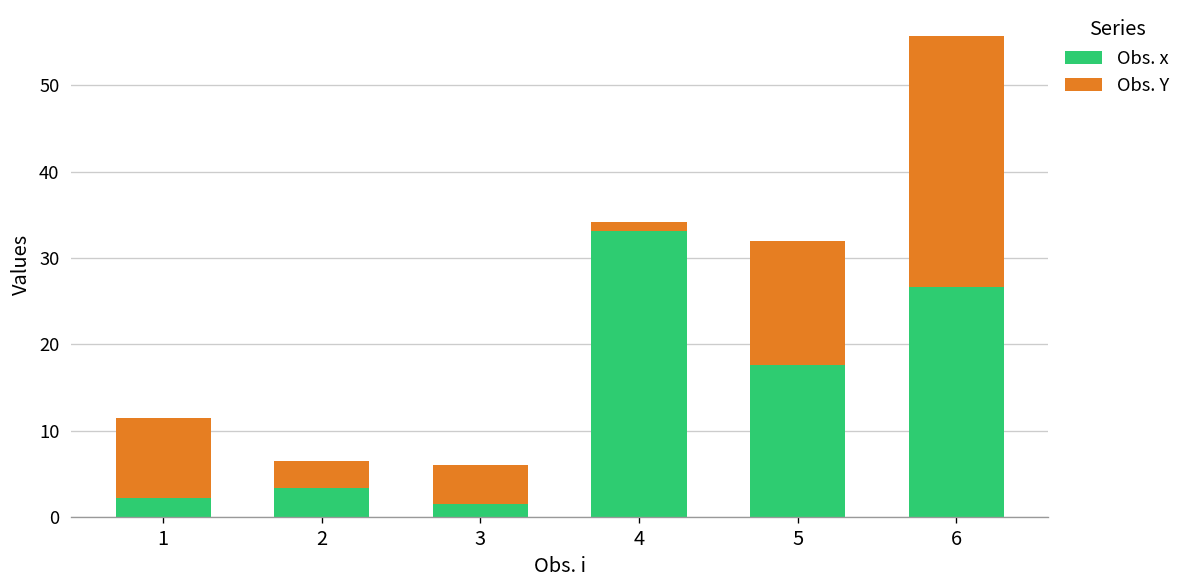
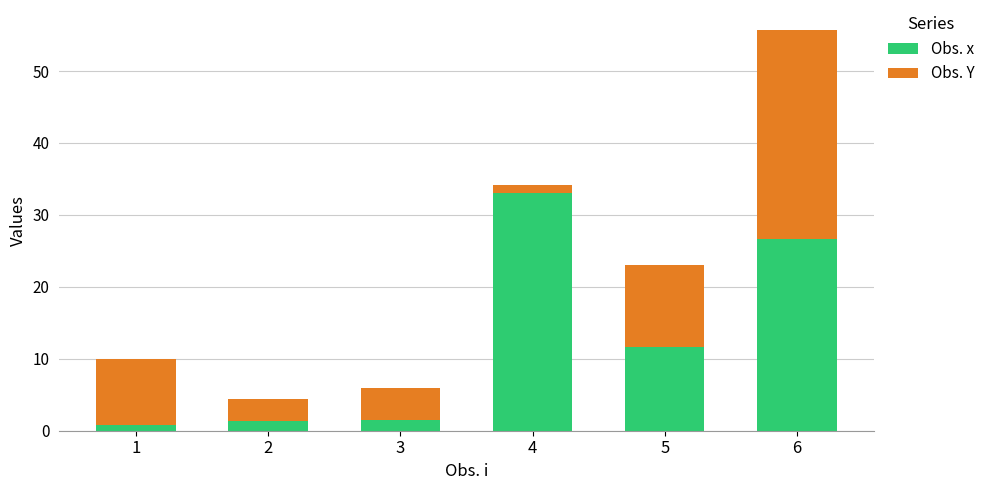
Obs. x, 1: 2 -> 1
Obs. x, 2: 3 -> 1
Obs. x, 5: 18 -> 12
Obs. Y, 5: 14 -> 12
